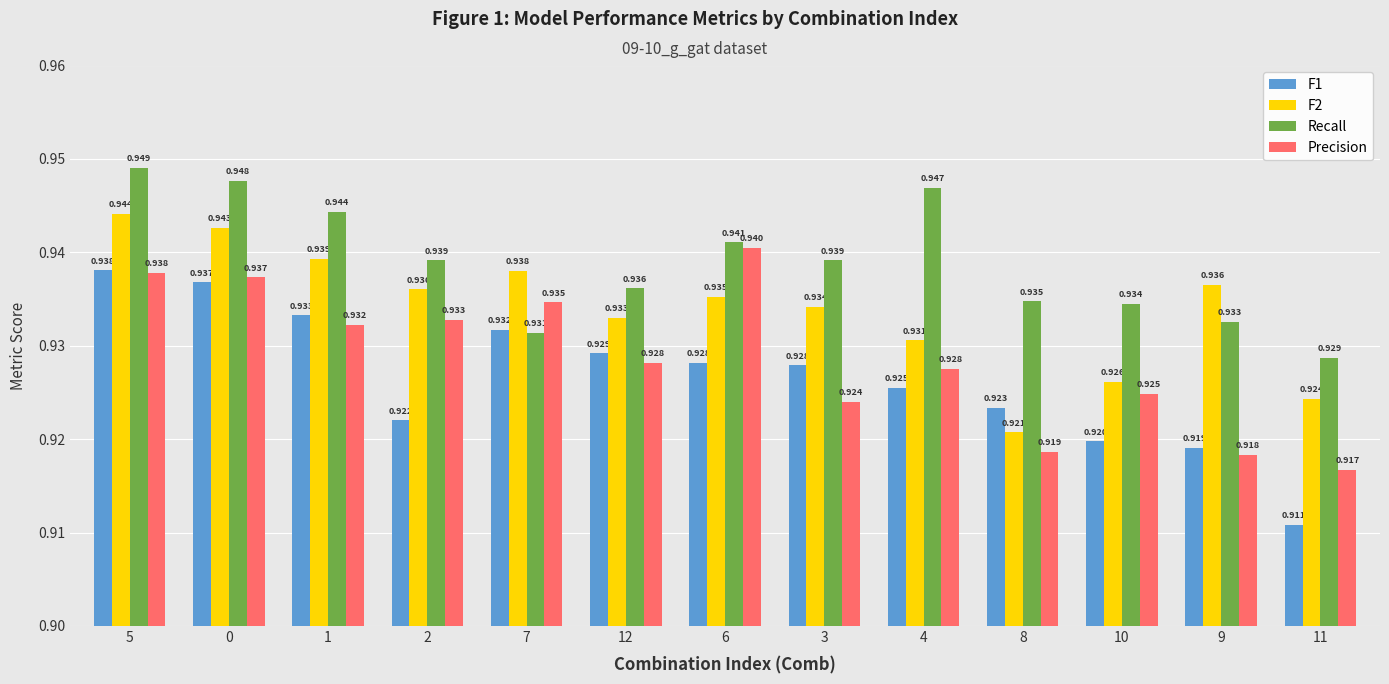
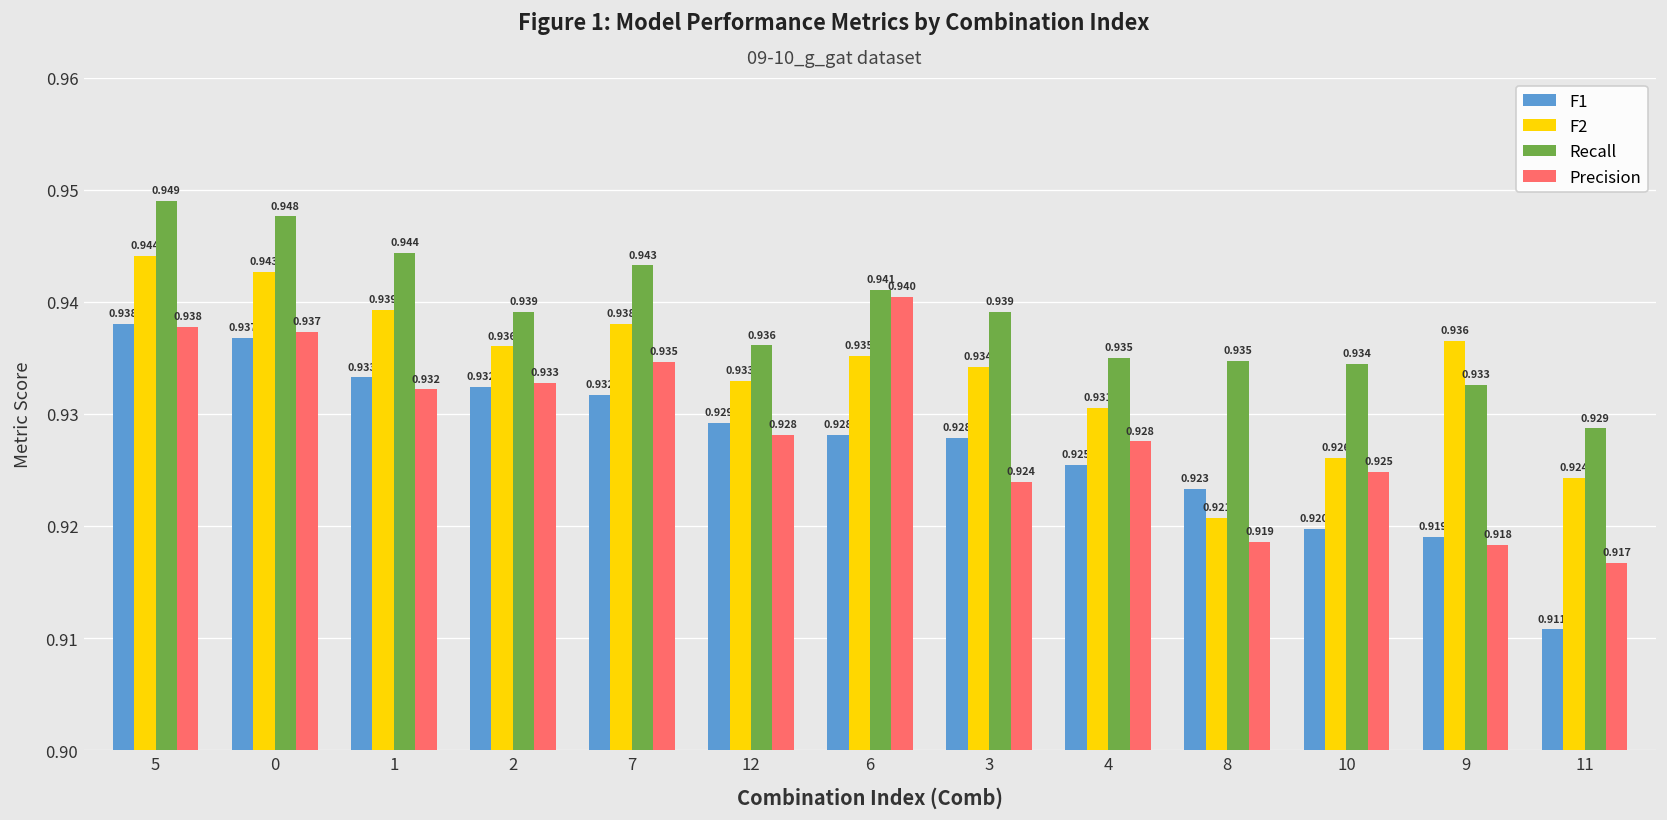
F1, 2: 0.922 -> 0.932
Recall, 7: 0.931 -> 0.943
Recall, 4: 0.947 -> 0.935
